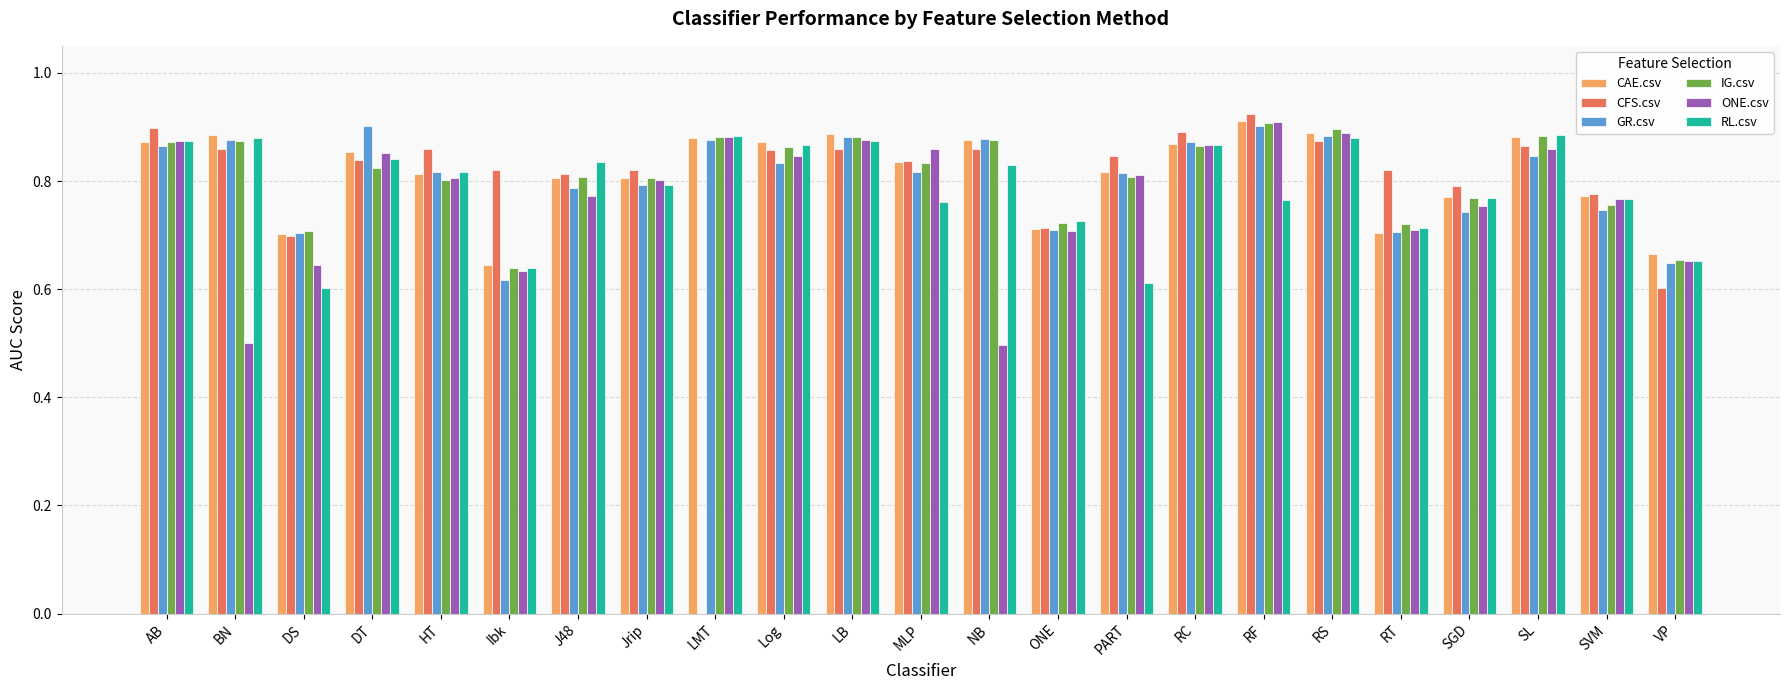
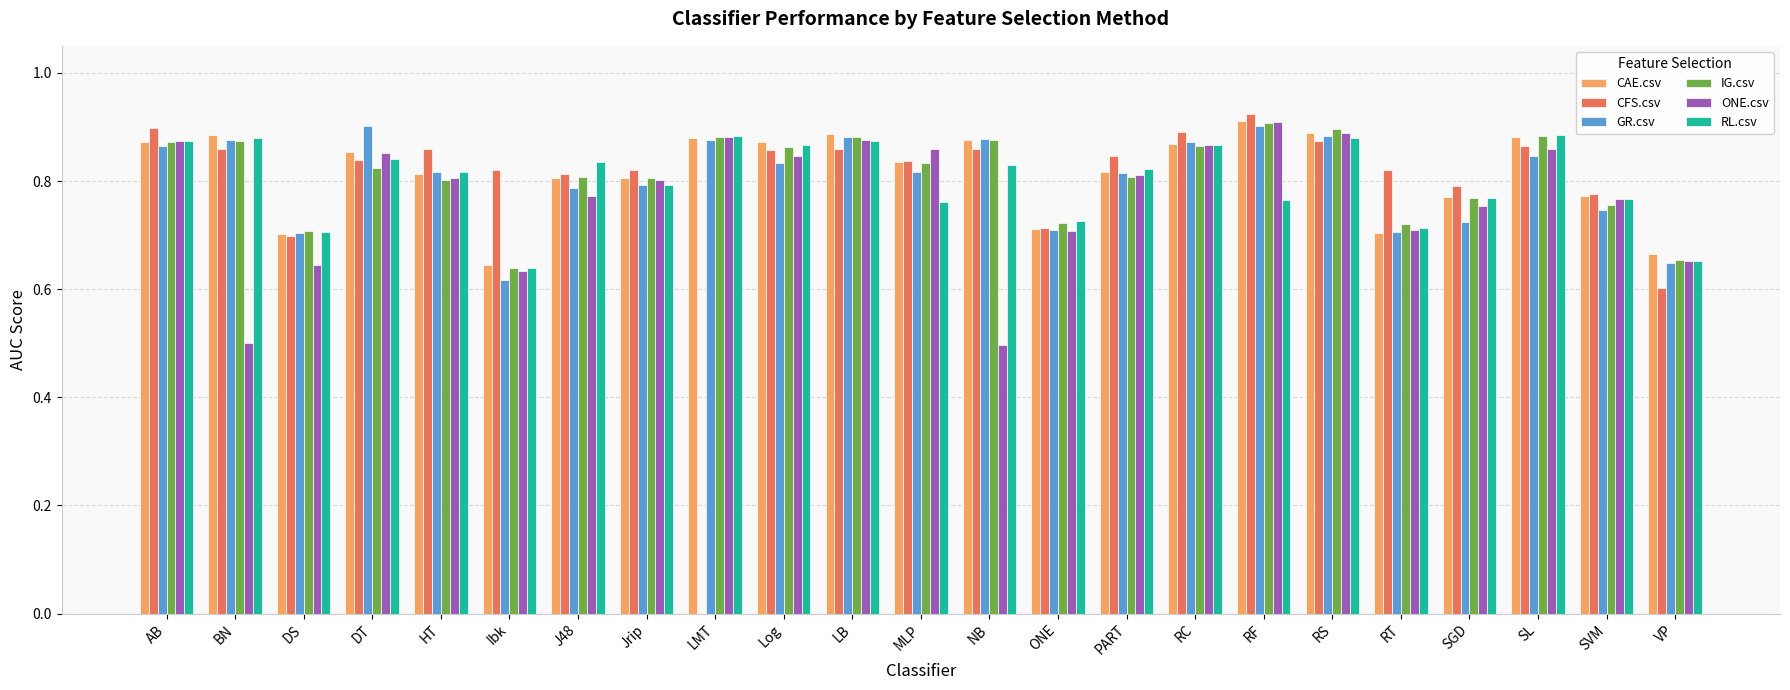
RL.csv, DS: 0.60 -> 0.71
RL.csv, PART: 0.61 -> 0.82
GR.csv, SGD: 0.74 -> 0.72
